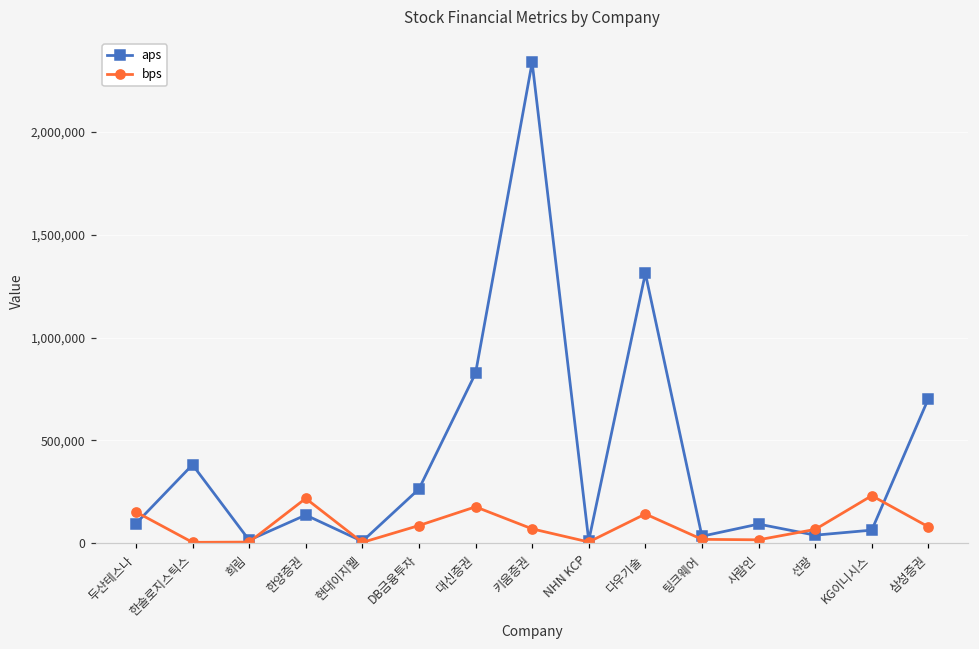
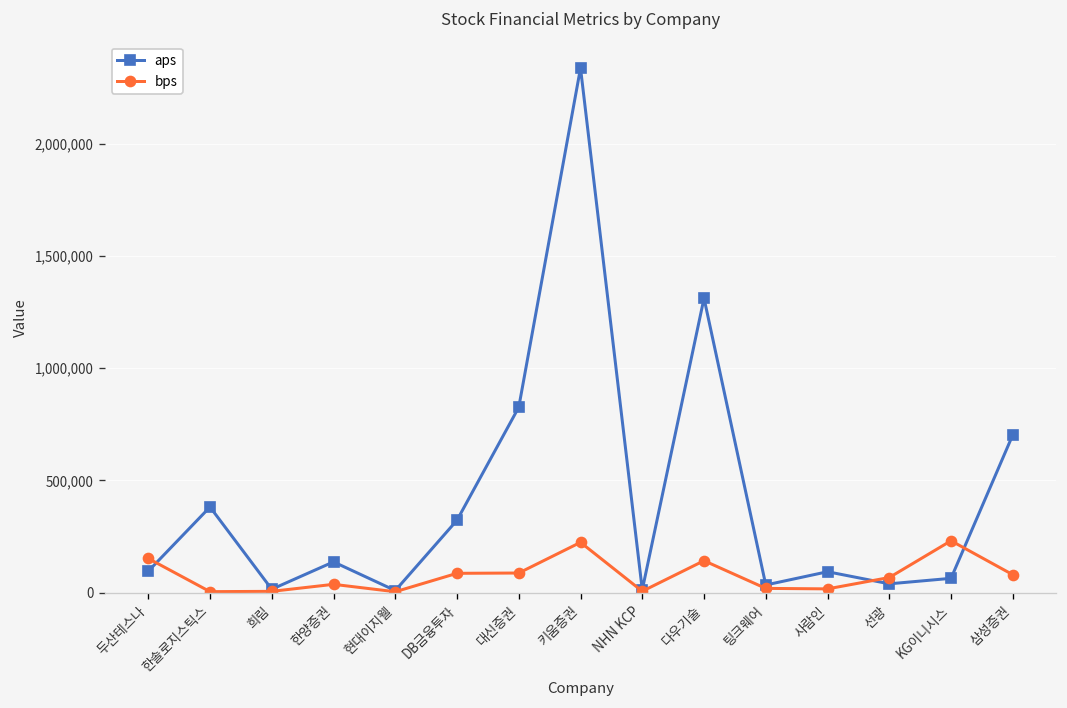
bps, 한양증권: 220,000 -> 40,000
aps, DB금융투자: 260,000 -> 320,000
bps, 대신증권: 180,000 -> 90,000
bps, 키움증권: 70,000 -> 220,000
